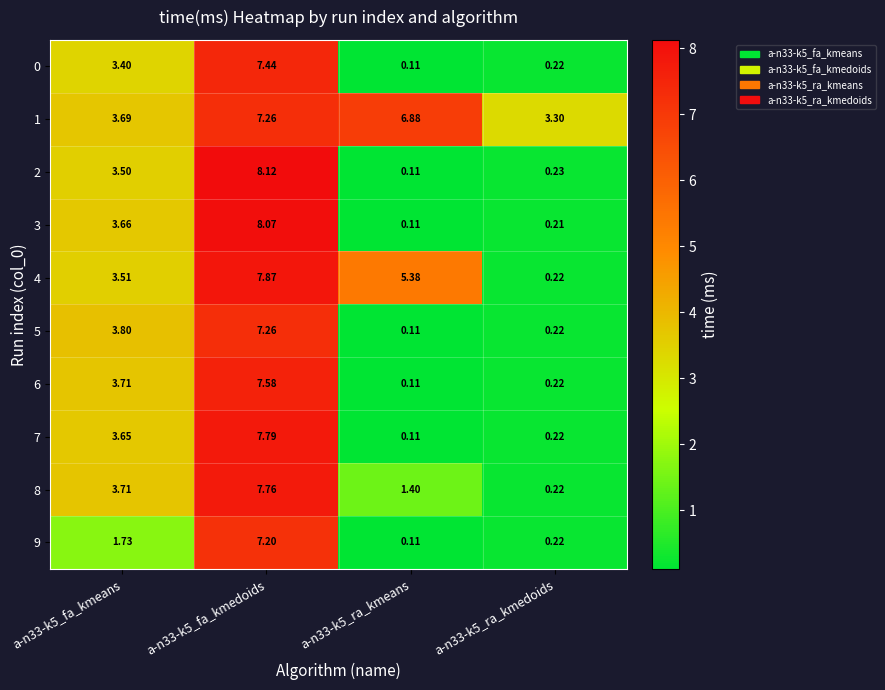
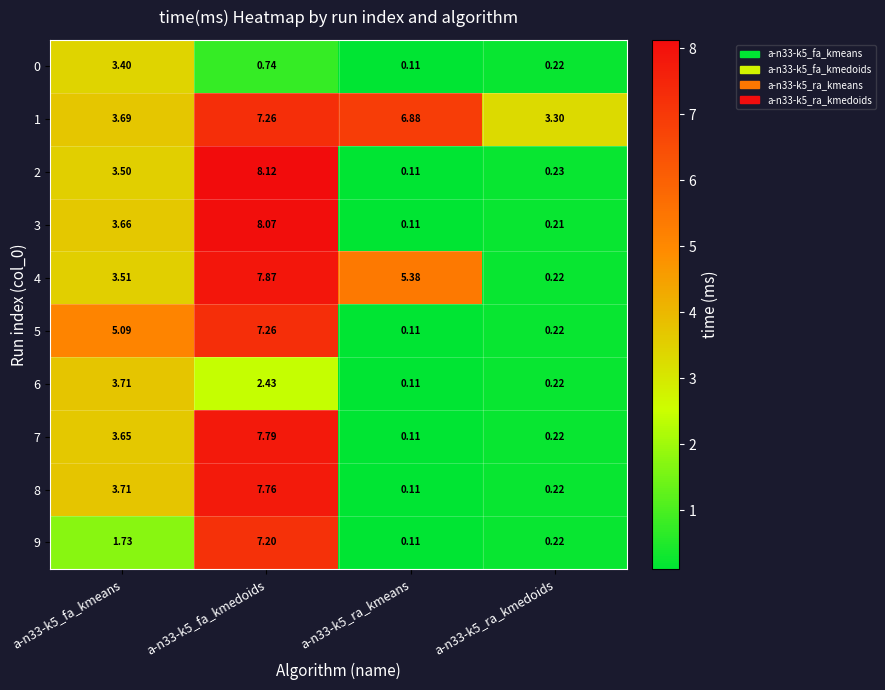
0, a-n33-k5_fa_kmedoids: 7.44 -> 0.74
5, a-n33-k5_fa_kmeans: 3.80 -> 5.09
6, a-n33-k5_fa_kmedoids: 7.58 -> 2.43
8, a-n33-k5_ra_kmeans: 1.40 -> 0.11
